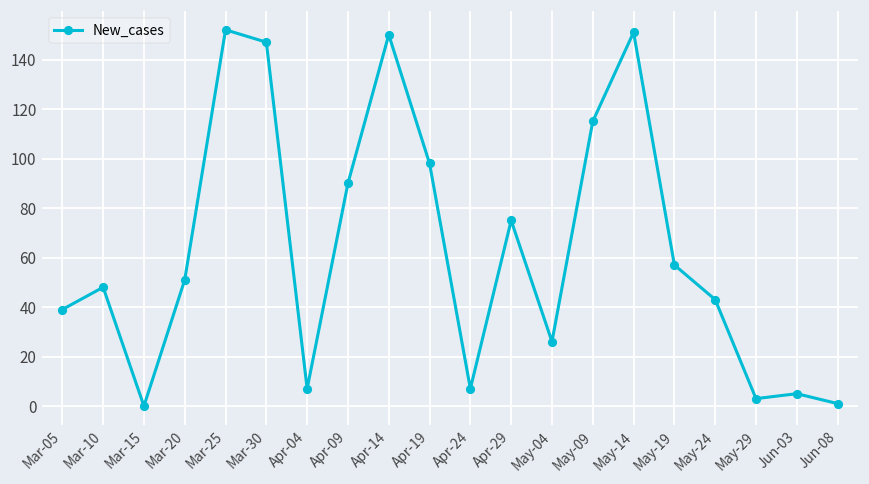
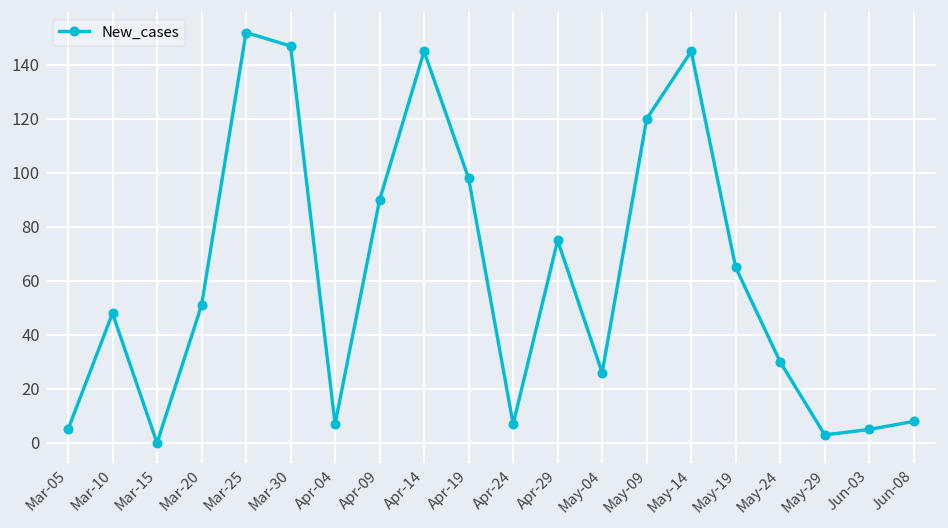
Mar-05: 39 -> 5
Apr-14: 150 -> 145
May-09: 115 -> 120
May-14: 151 -> 145
May-19: 57 -> 65
May-24: 43 -> 30
Jun-08: 1 -> 8
